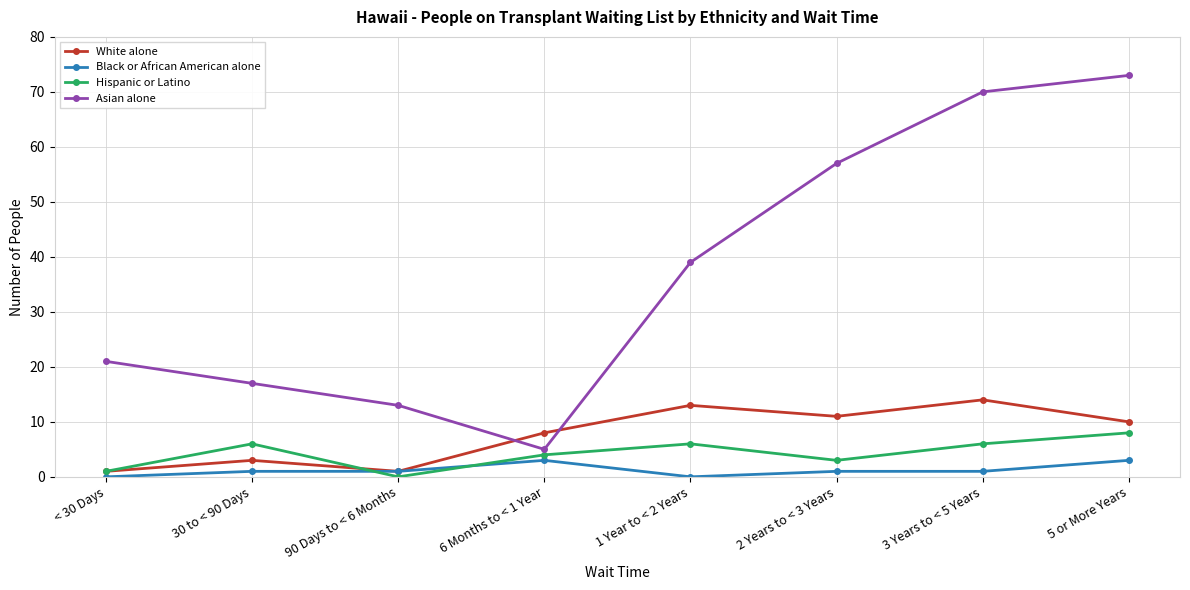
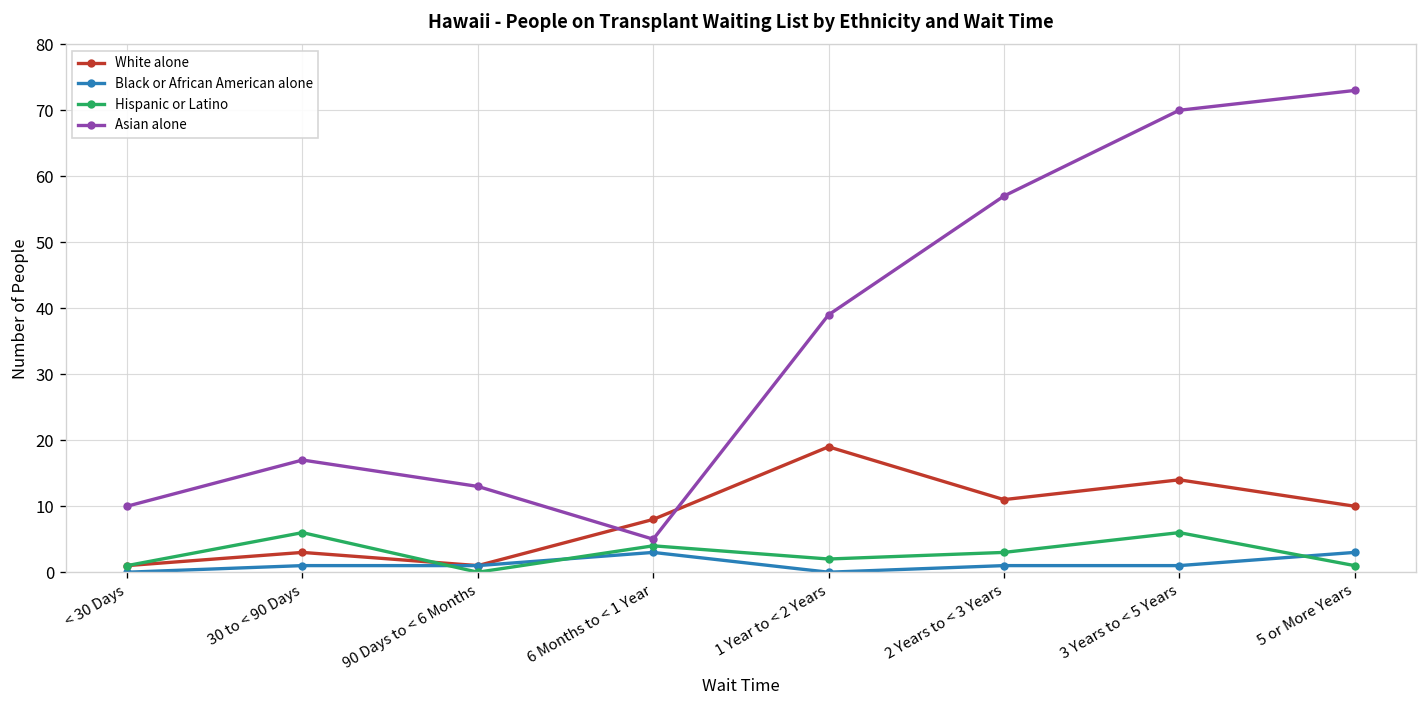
Asian alone, < 30 Days: 21 -> 10
White alone, 1 Year to < 2 Years: 13 -> 19
Hispanic or Latino, 1 Year to < 2 Years: 6 -> 2
Hispanic or Latino, 5 or More Years: 8 -> 1
